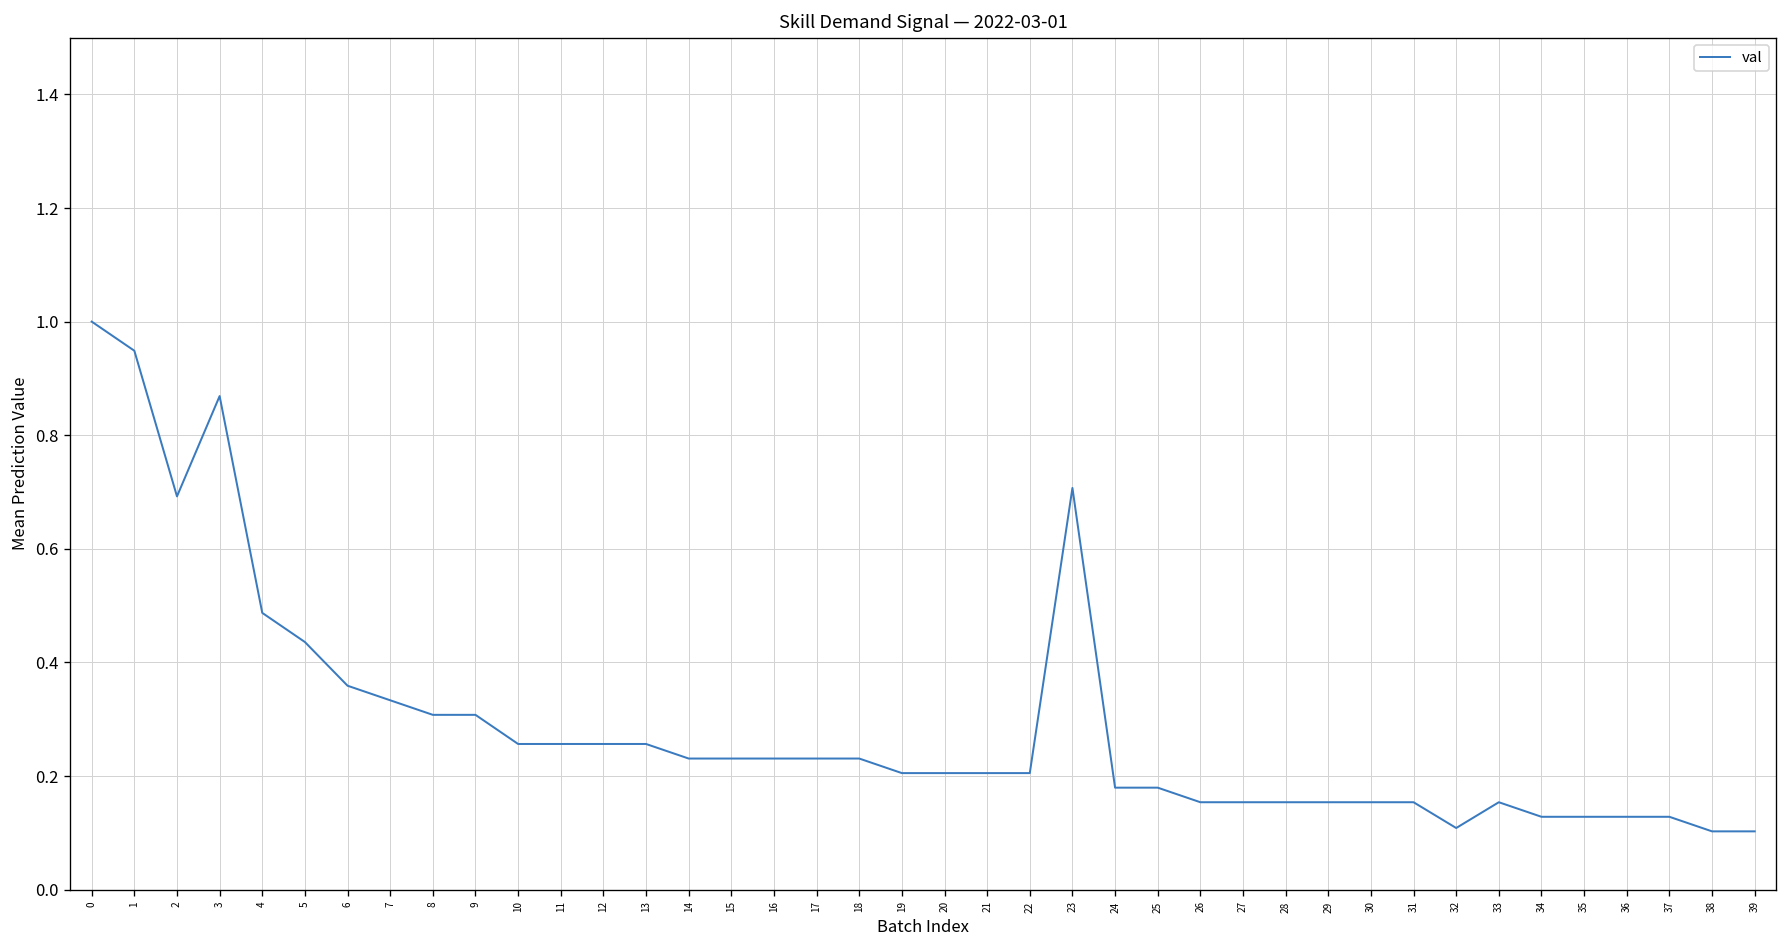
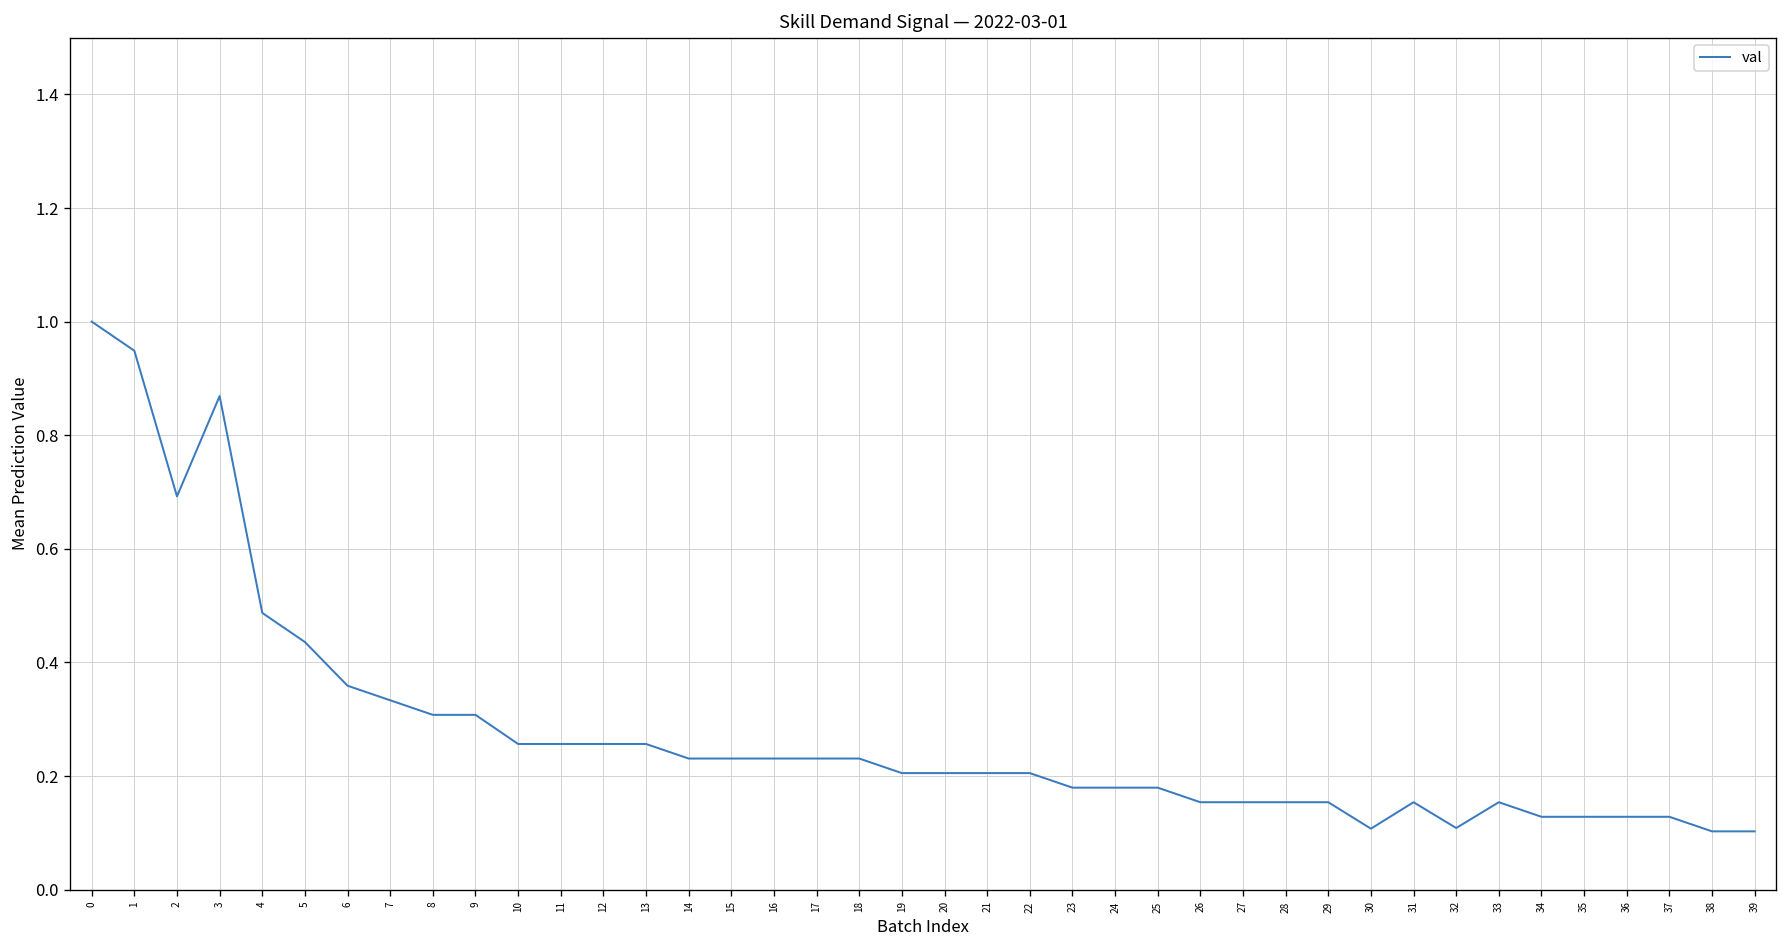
23: 0.71 -> 0.18
30: 0.15 -> 0.11
